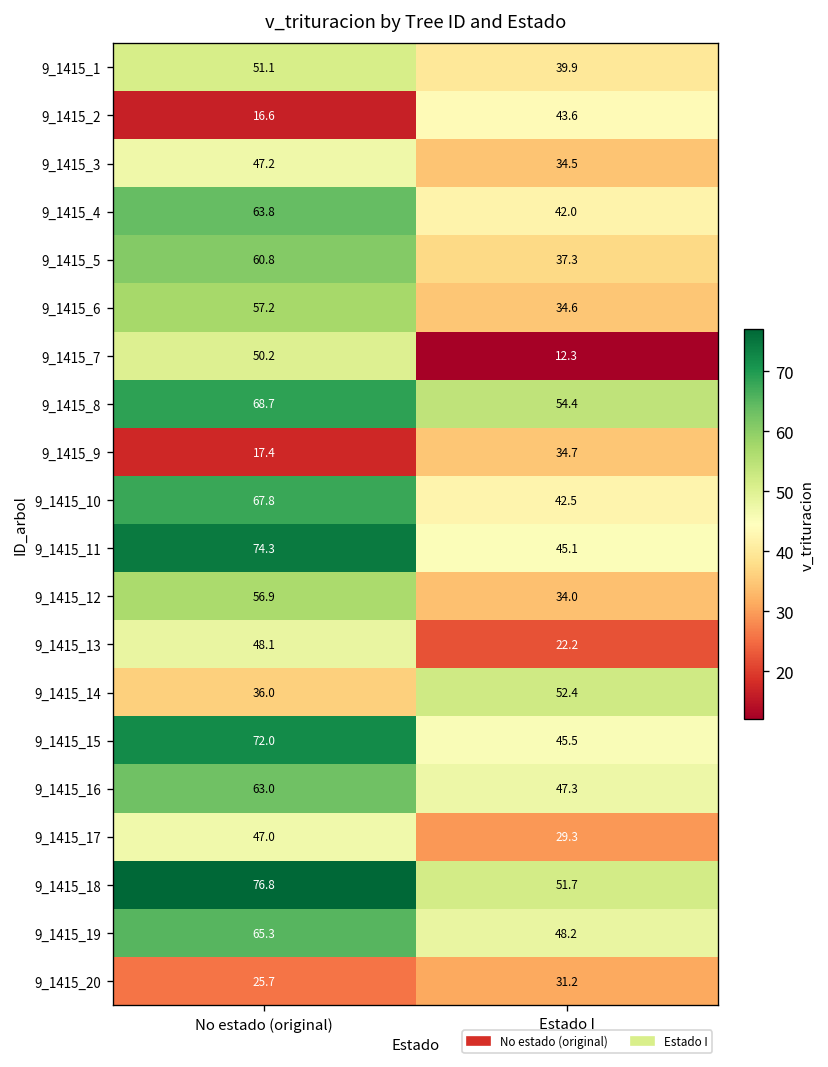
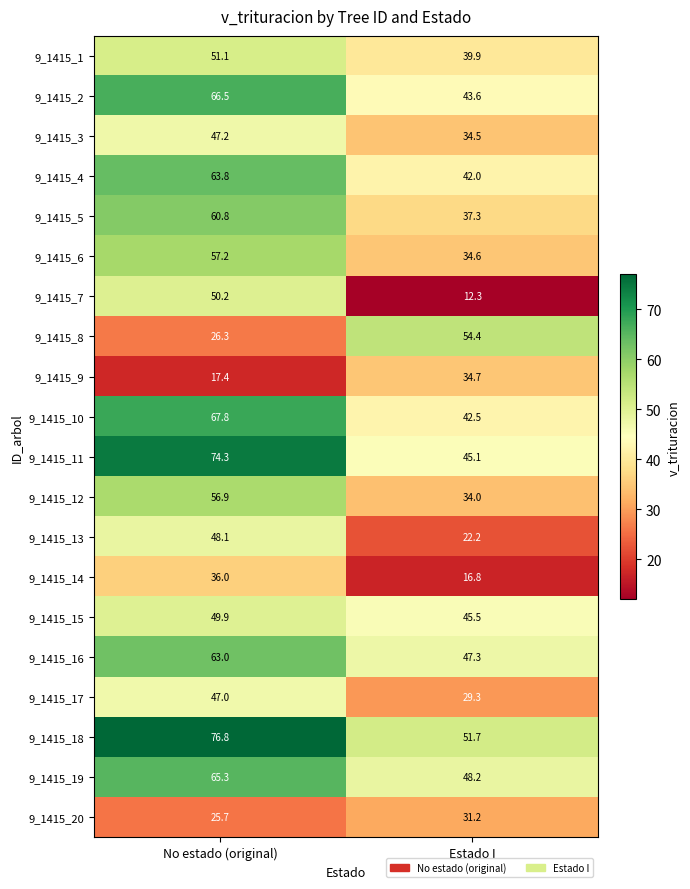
9_1415_2, No estado (original): 16.6 -> 66.5
9_1415_8, No estado (original): 68.7 -> 26.3
9_1415_14, Estado I: 52.4 -> 16.8
9_1415_15, No estado (original): 72.0 -> 49.9
